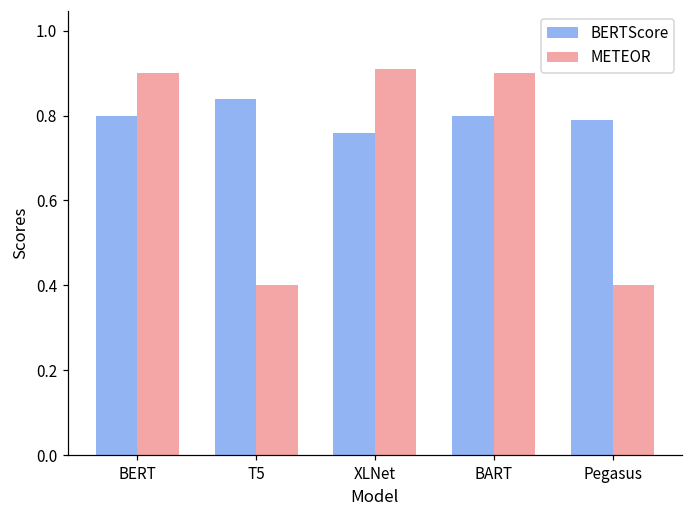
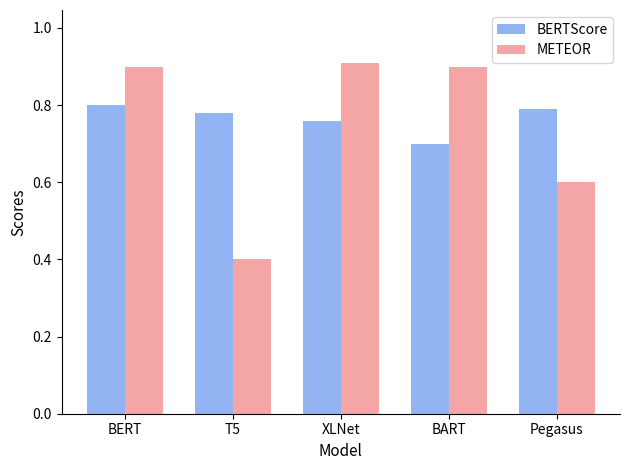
BERTScore, T5: 0.84 -> 0.78
BERTScore, BART: 0.8 -> 0.7
METEOR, Pegasus: 0.4 -> 0.6
